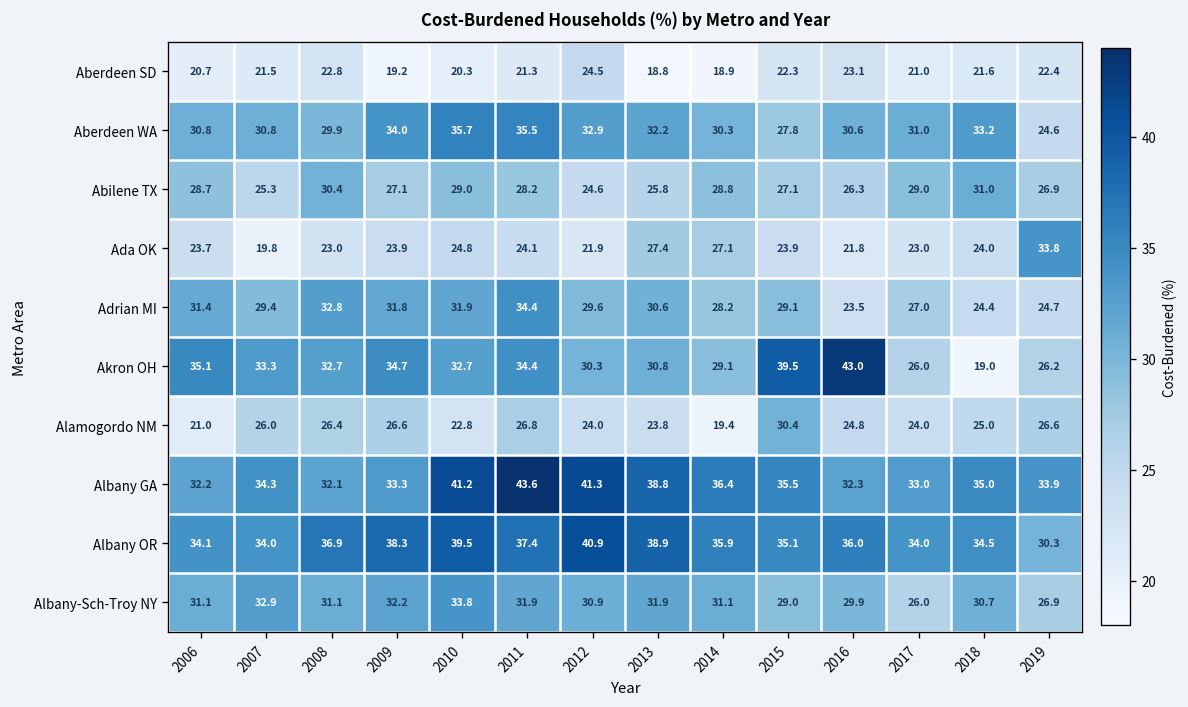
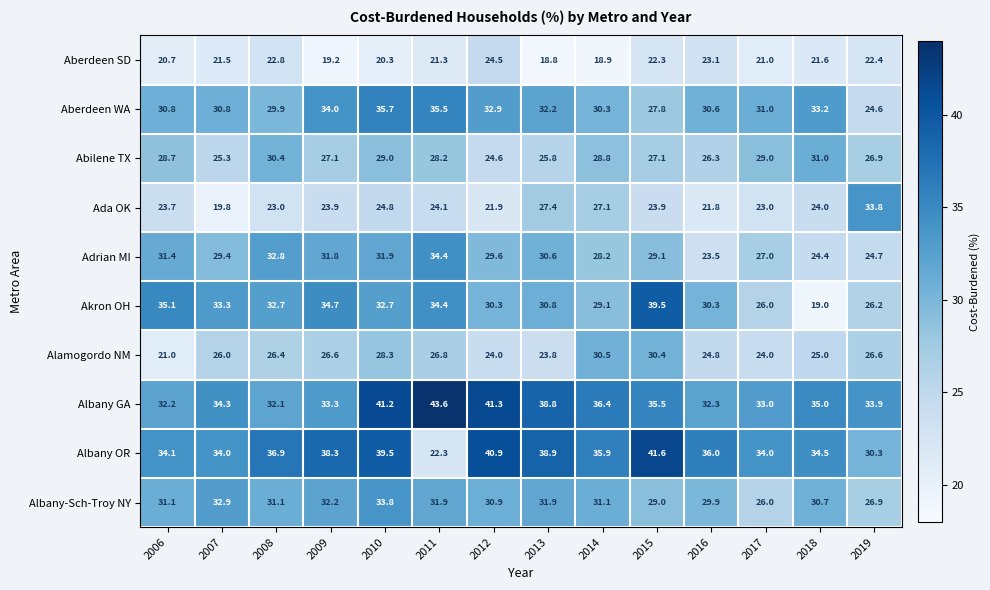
Akron OH, 2016: 43.0 -> 30.3
Alamogordo NM, 2010: 22.8 -> 28.3
Alamogordo NM, 2014: 19.4 -> 30.5
Albany OR, 2011: 37.4 -> 22.3
Albany OR, 2015: 35.1 -> 41.6
